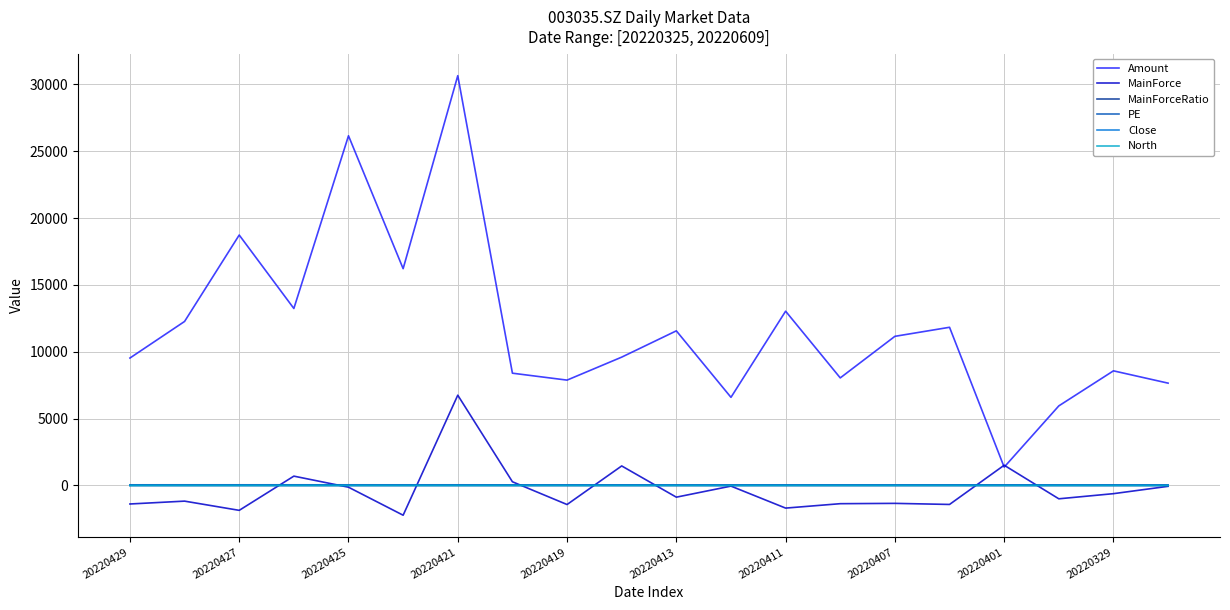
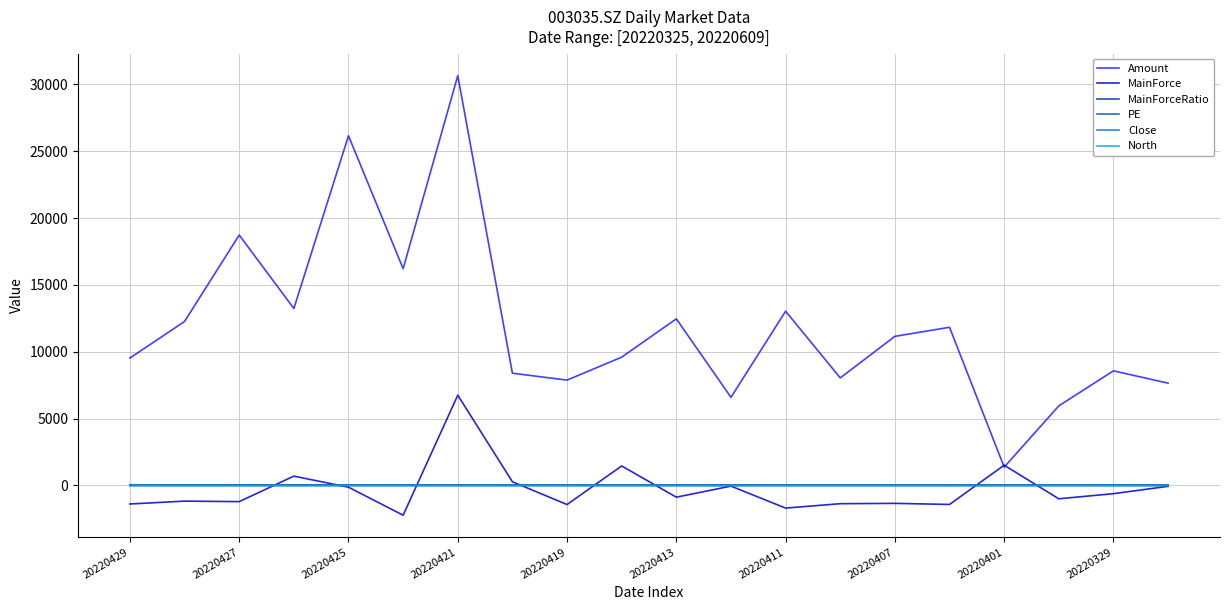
MainForce, 20220427: -1900 -> -1200
Amount, 20220413: 11600 -> 12500
